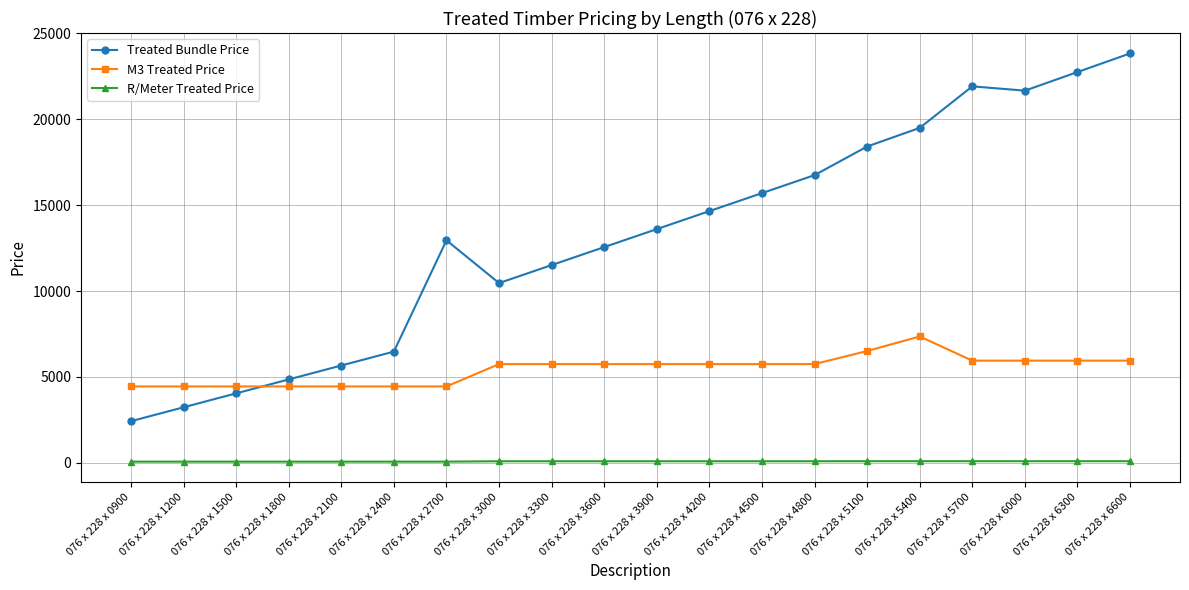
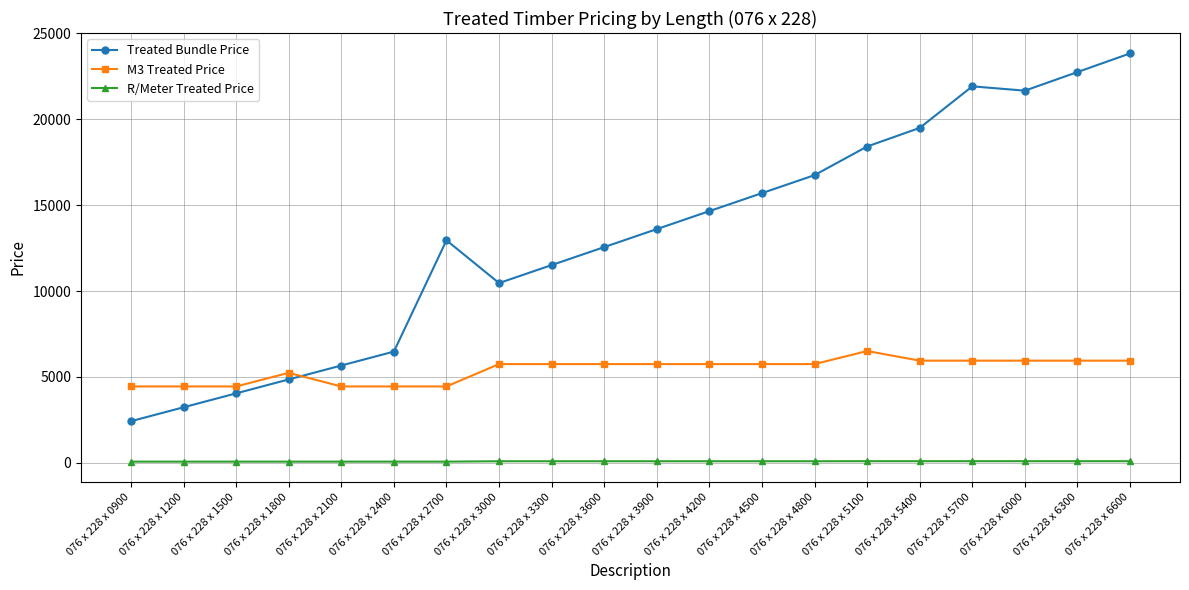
M3 Treated Price, 076 x 228 x 1800: 4500 -> 5200
M3 Treated Price, 076 x 228 x 5400: 7400 -> 6000
